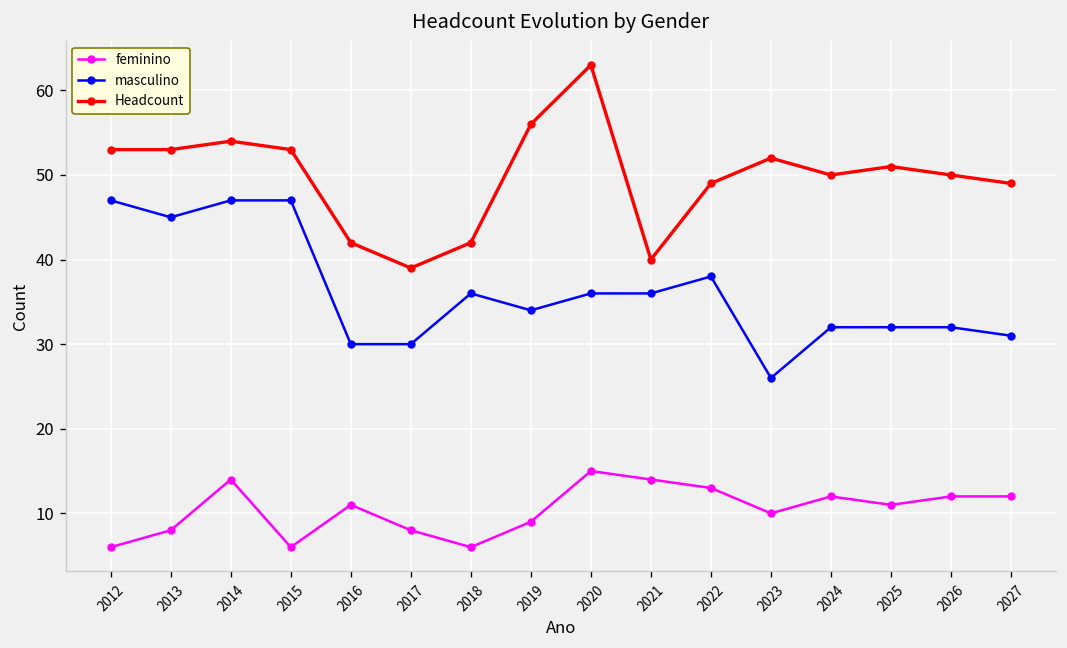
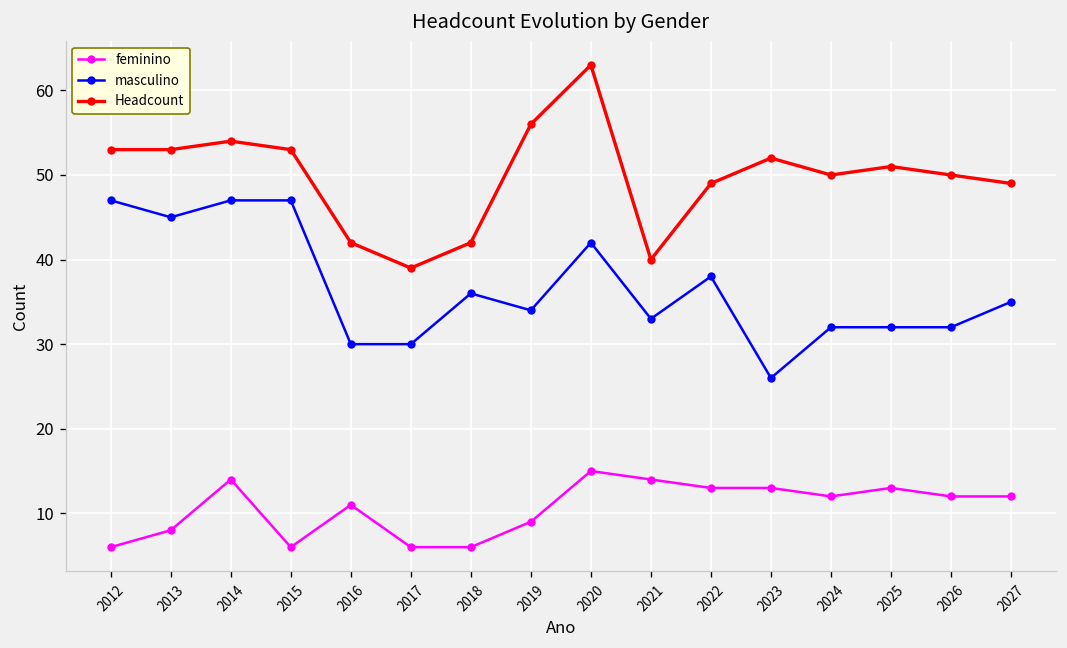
feminino, 2017: 8 -> 6
masculino, 2020: 36 -> 42
masculino, 2021: 36 -> 33
feminino, 2023: 10 -> 13
feminino, 2025: 11 -> 13
masculino, 2027: 31 -> 35
